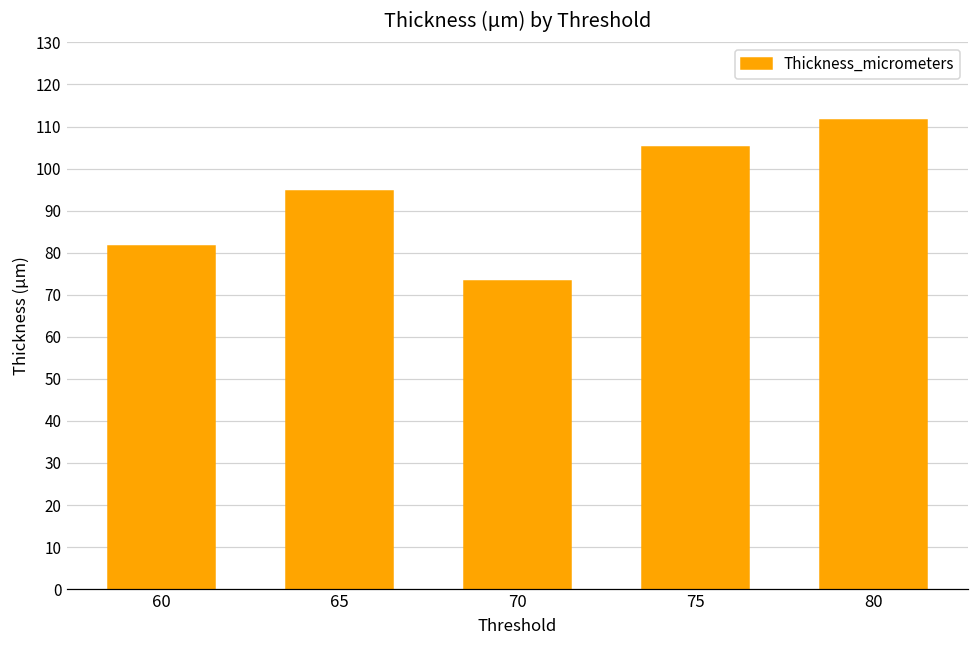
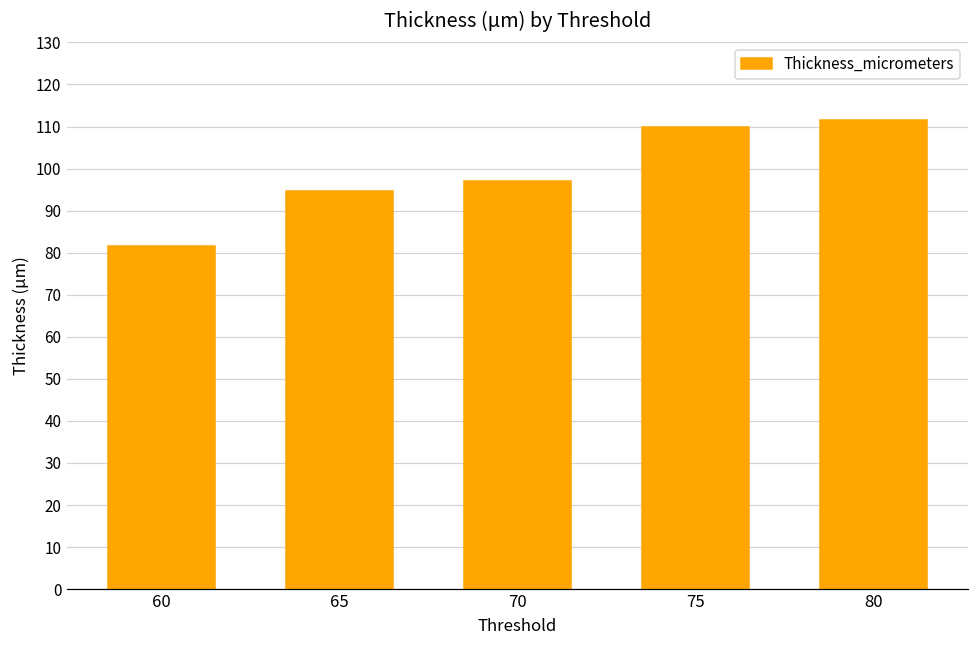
70: 73 -> 97
75: 105 -> 110
